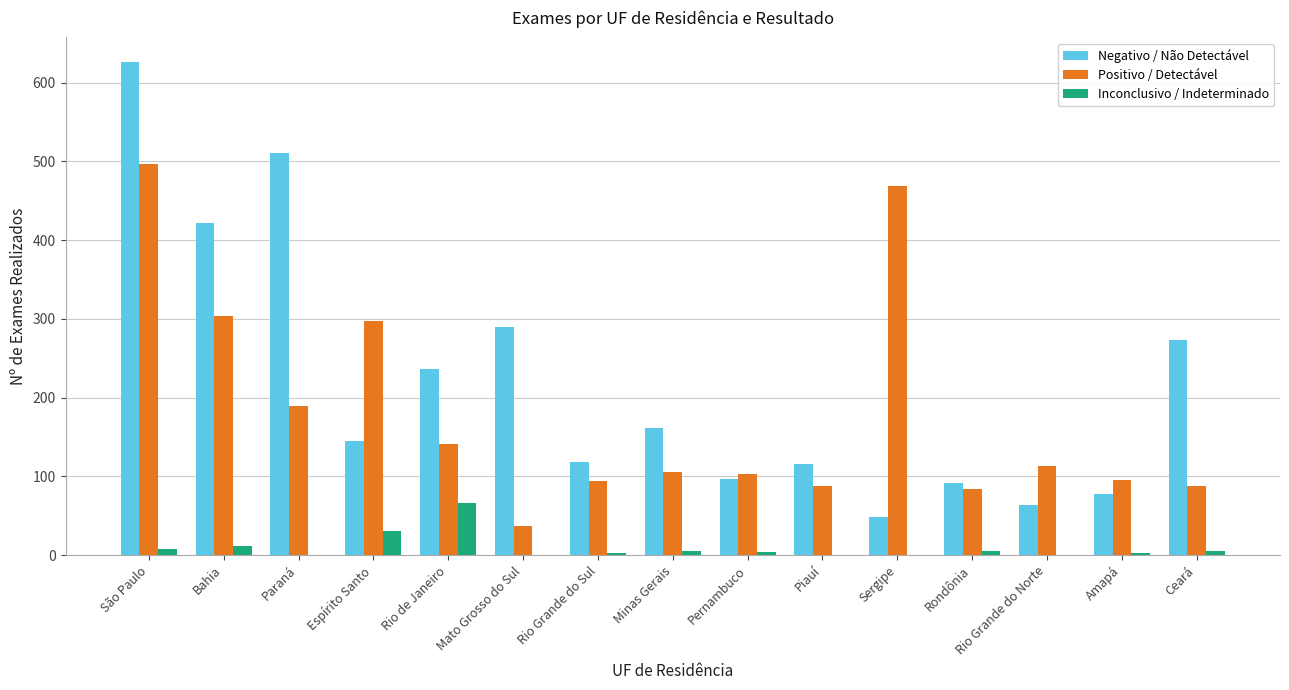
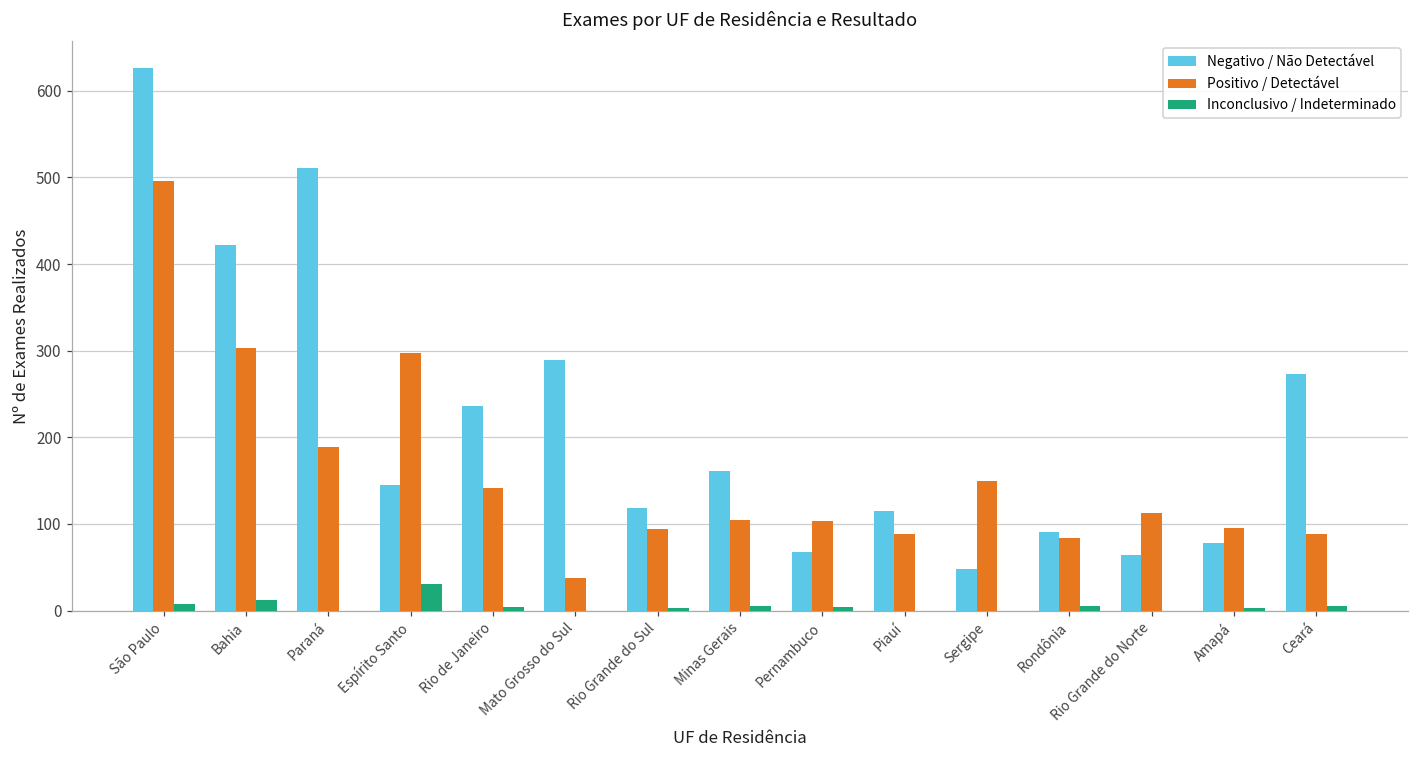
Inconclusivo / Indeterminado, Rio de Janeiro: 70 -> 0
Negativo / Não Detectável, Pernambuco: 100 -> 70
Positivo / Detectável, Sergipe: 470 -> 150
